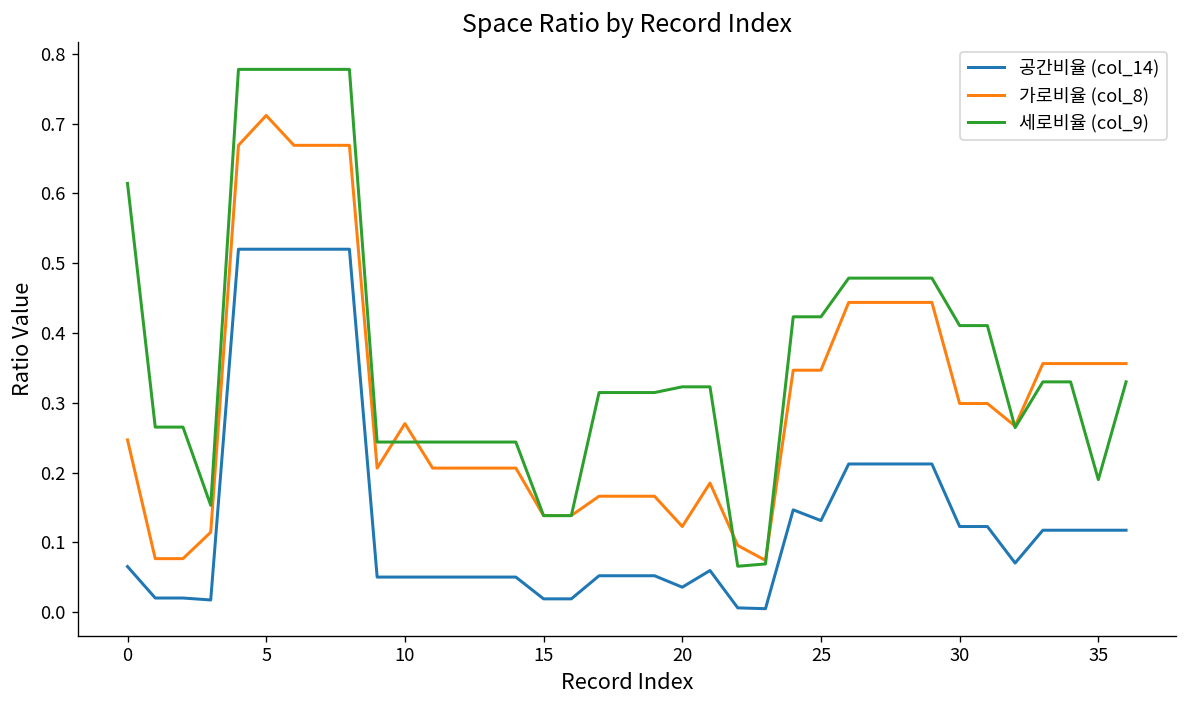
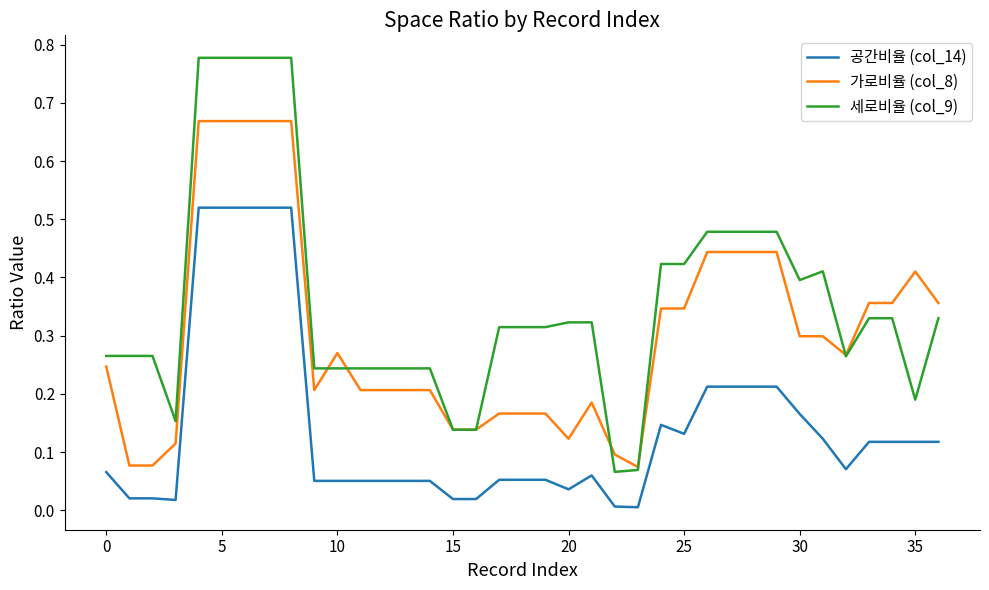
세로비율 (col_9), 0: 0.61 -> 0.27
가로비율 (col_8), 5: 0.71 -> 0.67
공간비율 (col_14), 30: 0.12 -> 0.17
세로비율 (col_9), 30: 0.41 -> 0.40
가로비율 (col_8), 35: 0.36 -> 0.41
